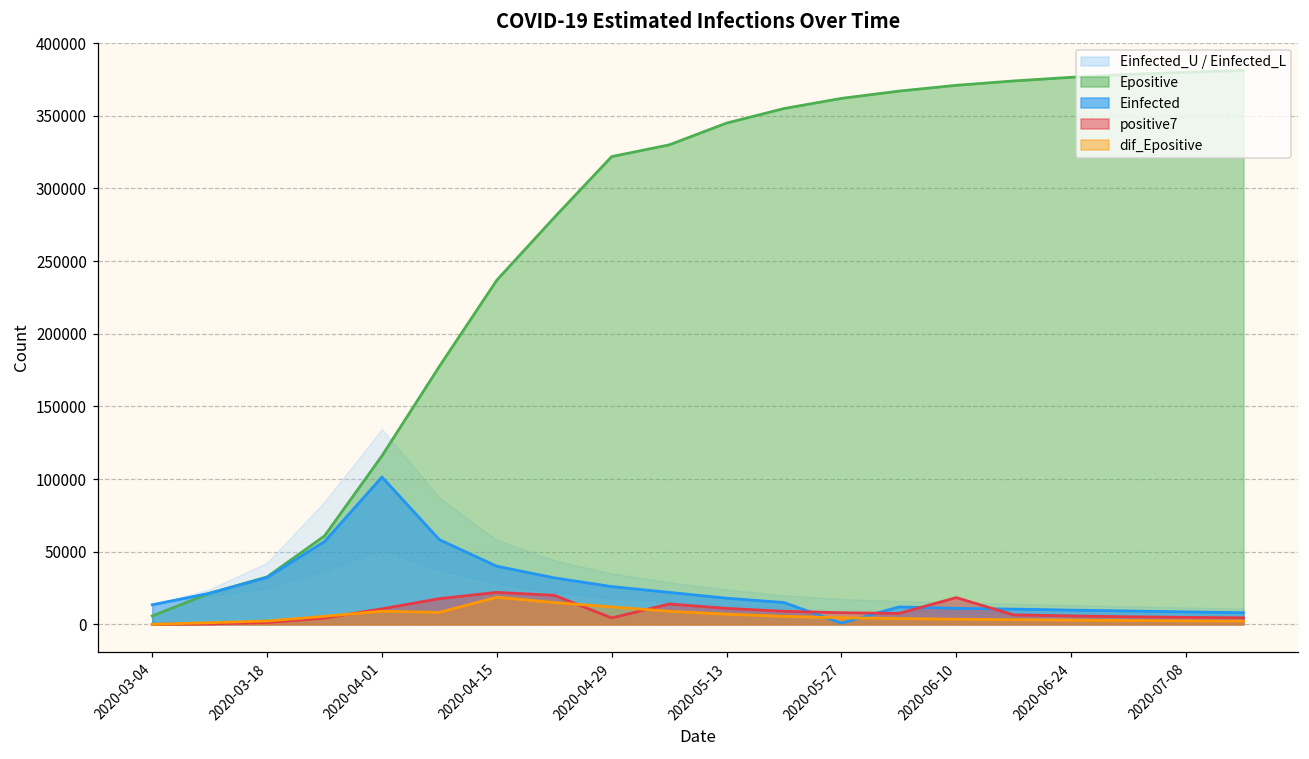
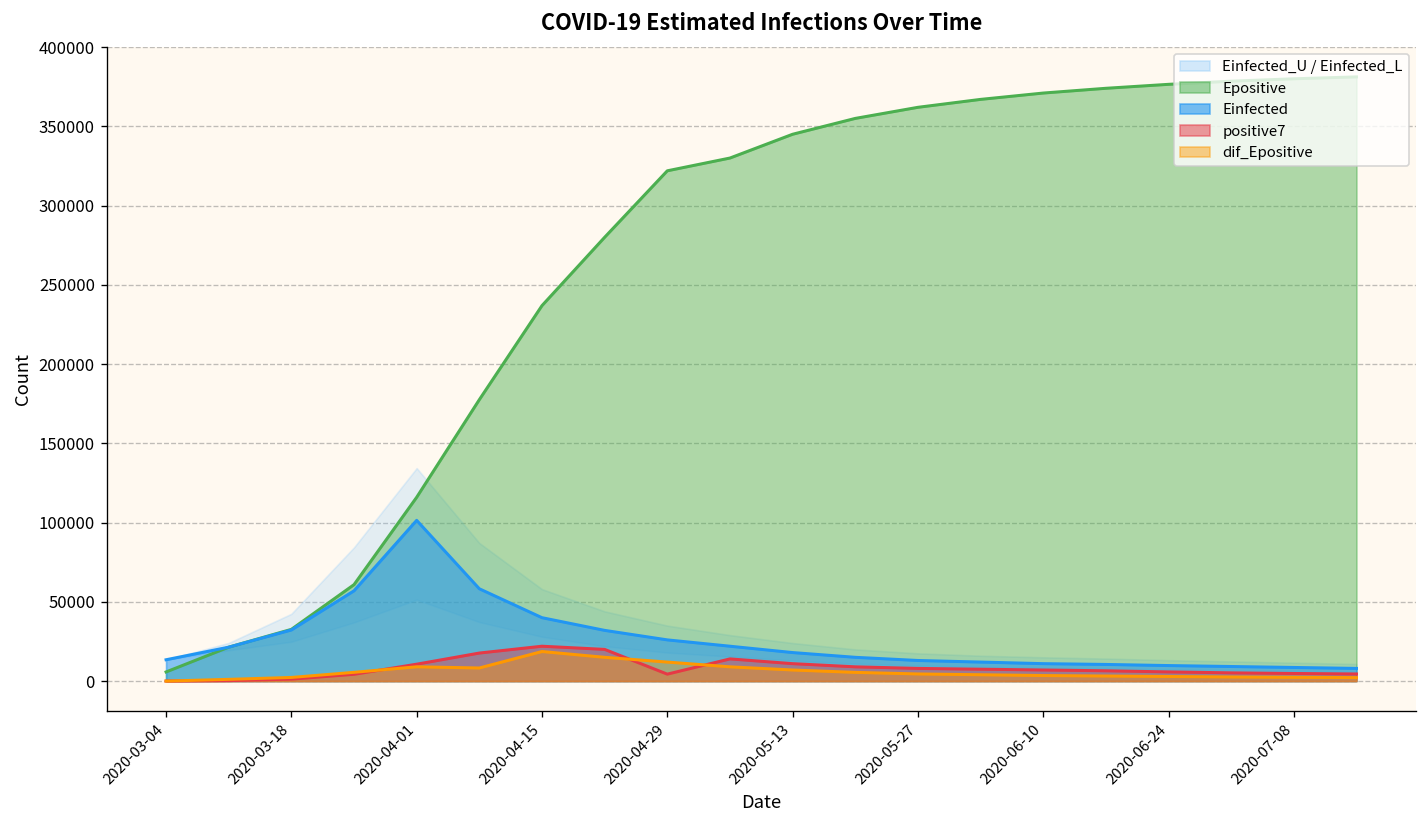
Einfected, 2020-05-27: 1000 -> 13000
positive7, 2020-06-10: 18000 -> 7000
